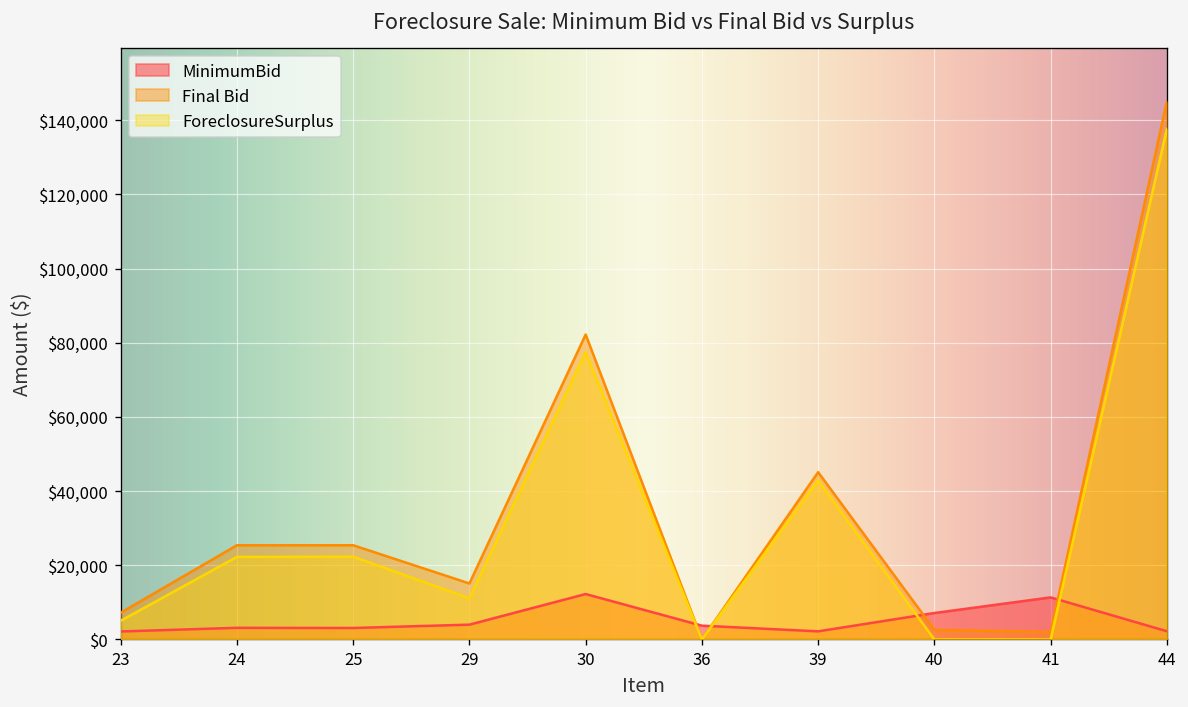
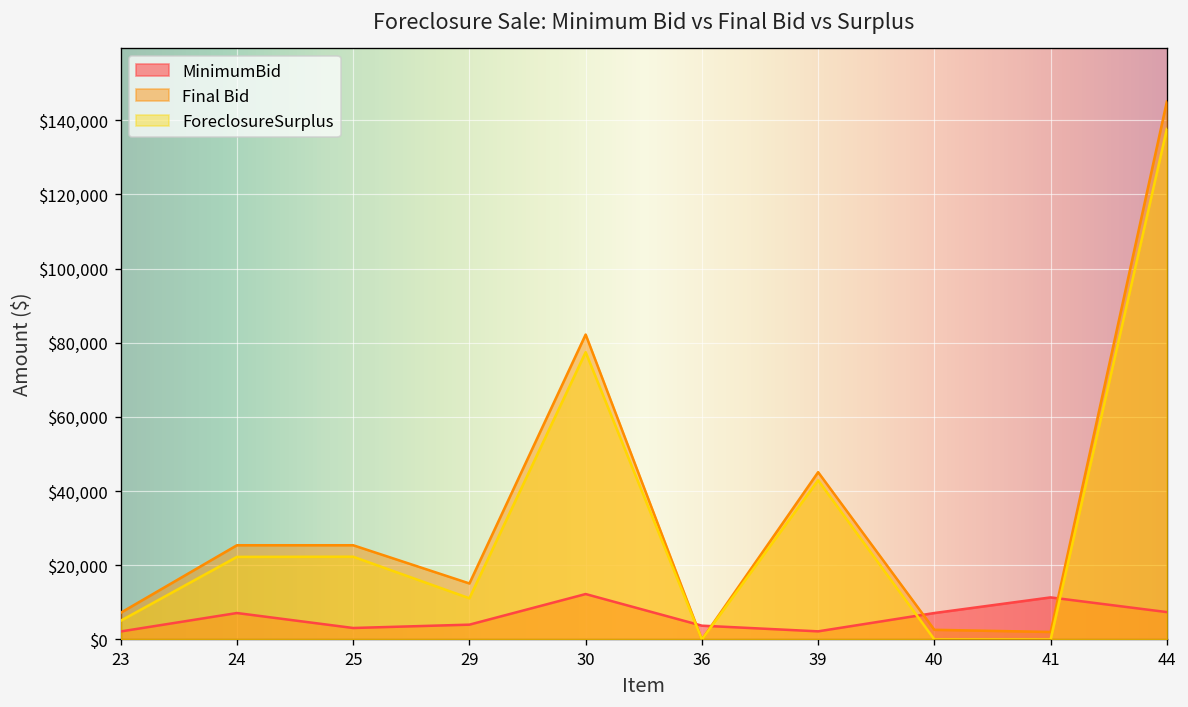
MinimumBid, 24: $3,000 -> $7,000
MinimumBid, 44: $2,000 -> $7,000
